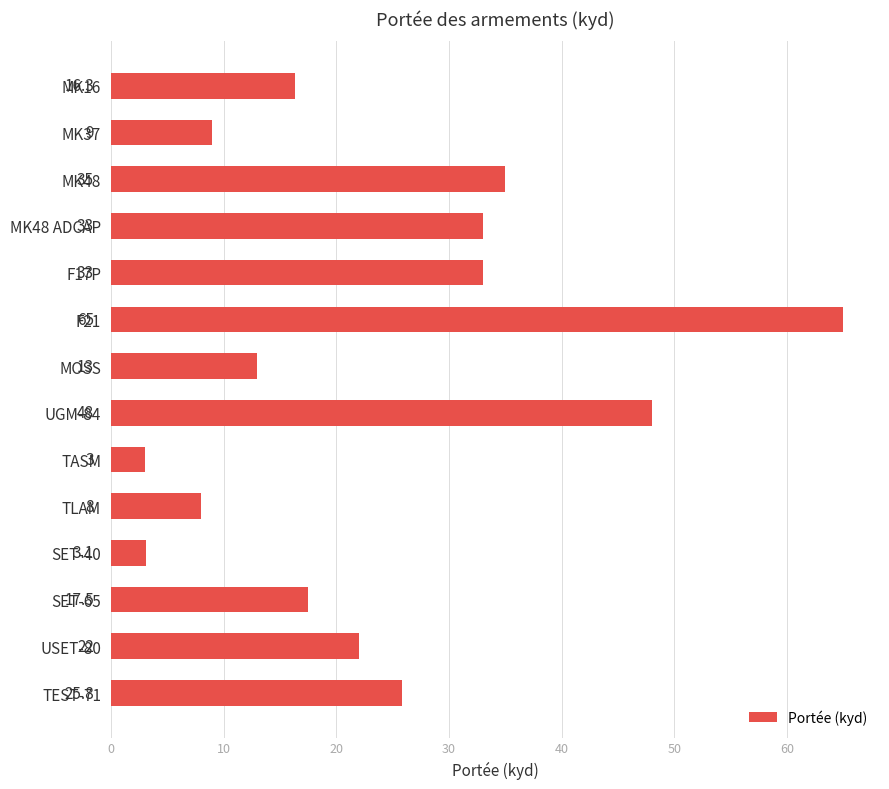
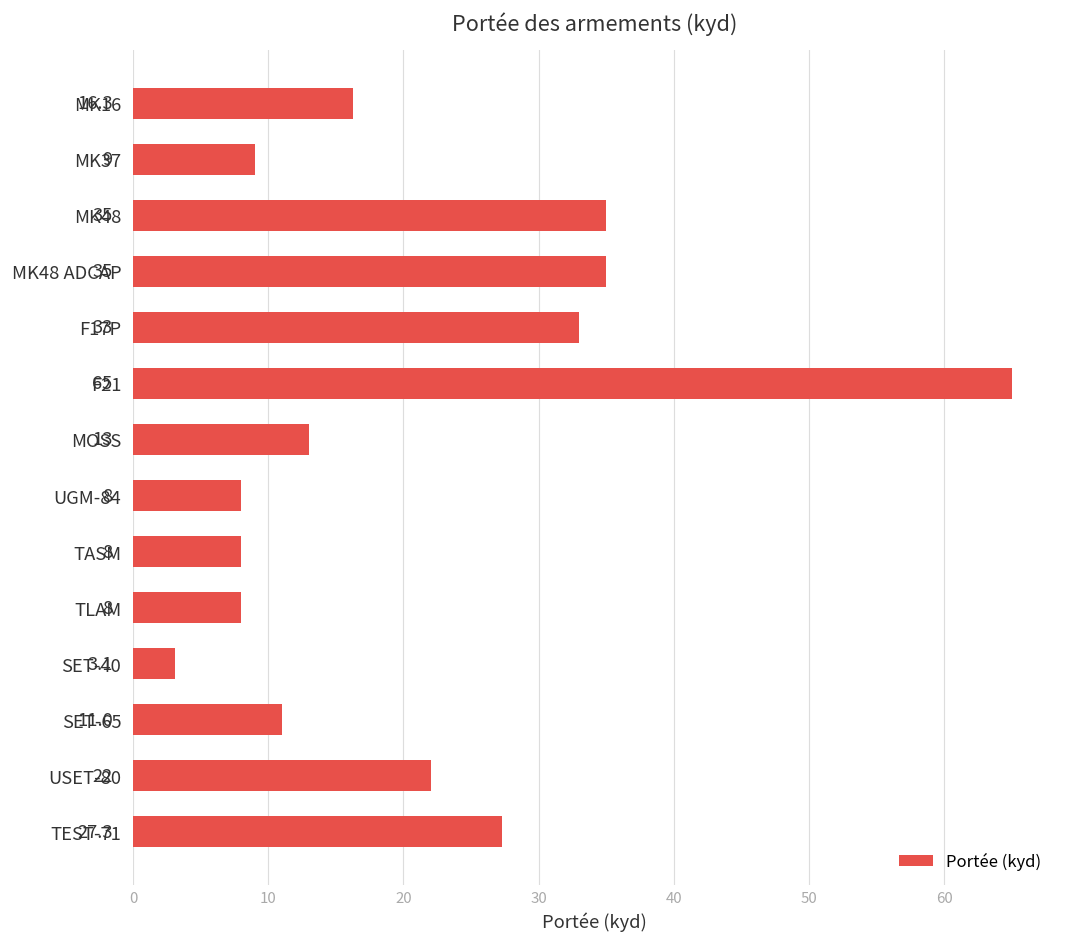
MK48 ADCAP: 33 -> 35
UGM-84: 48 -> 8
TASM: 3 -> 8
SET-65: 17.5 -> 11.0
TEST-71: 25.8 -> 27.3
